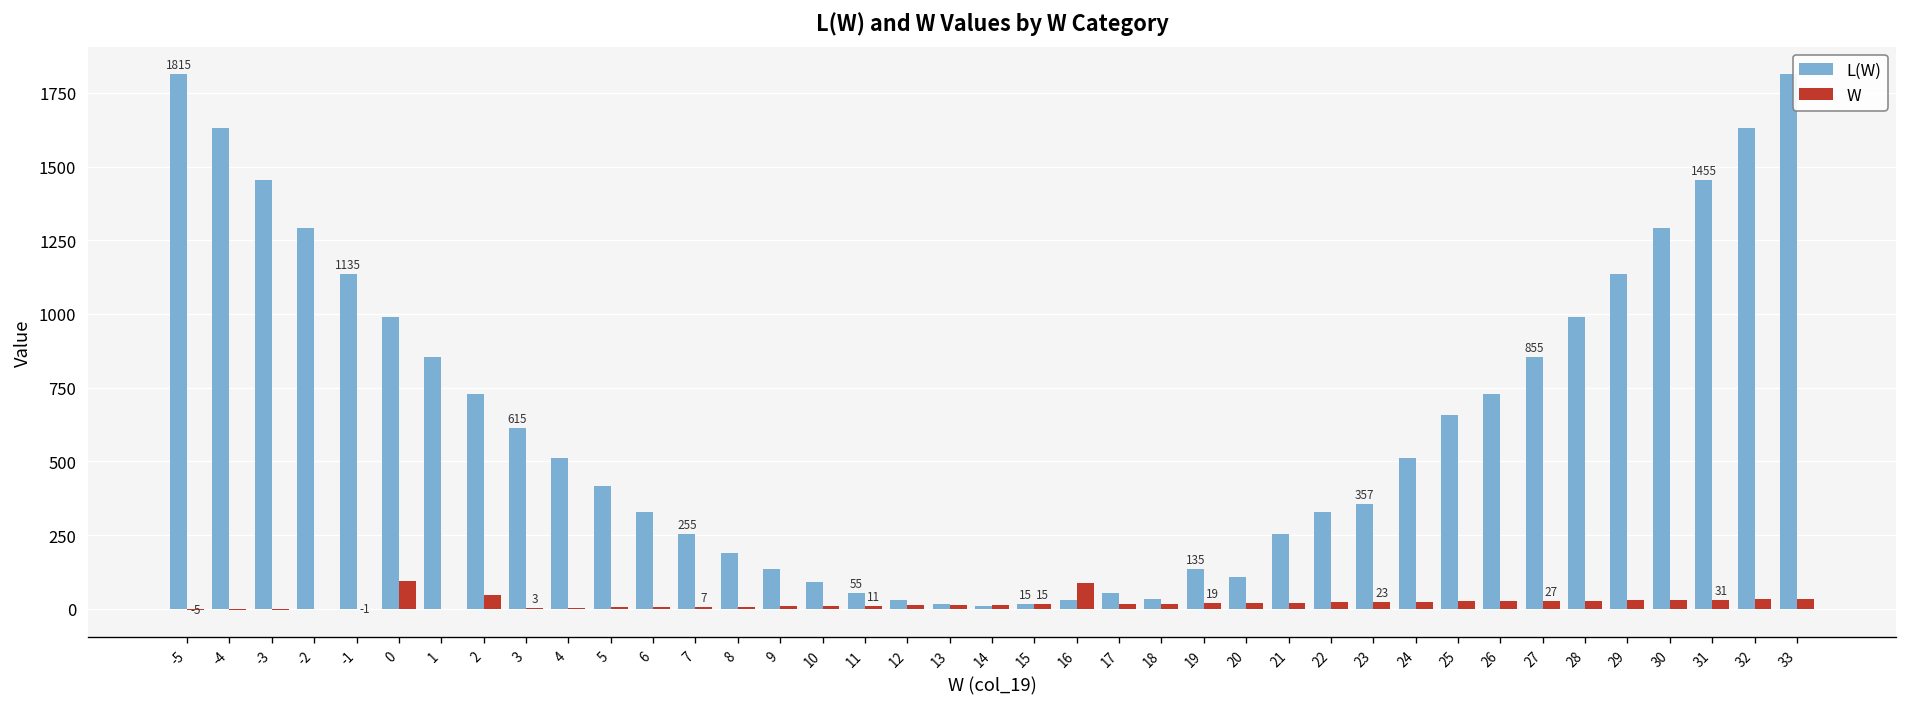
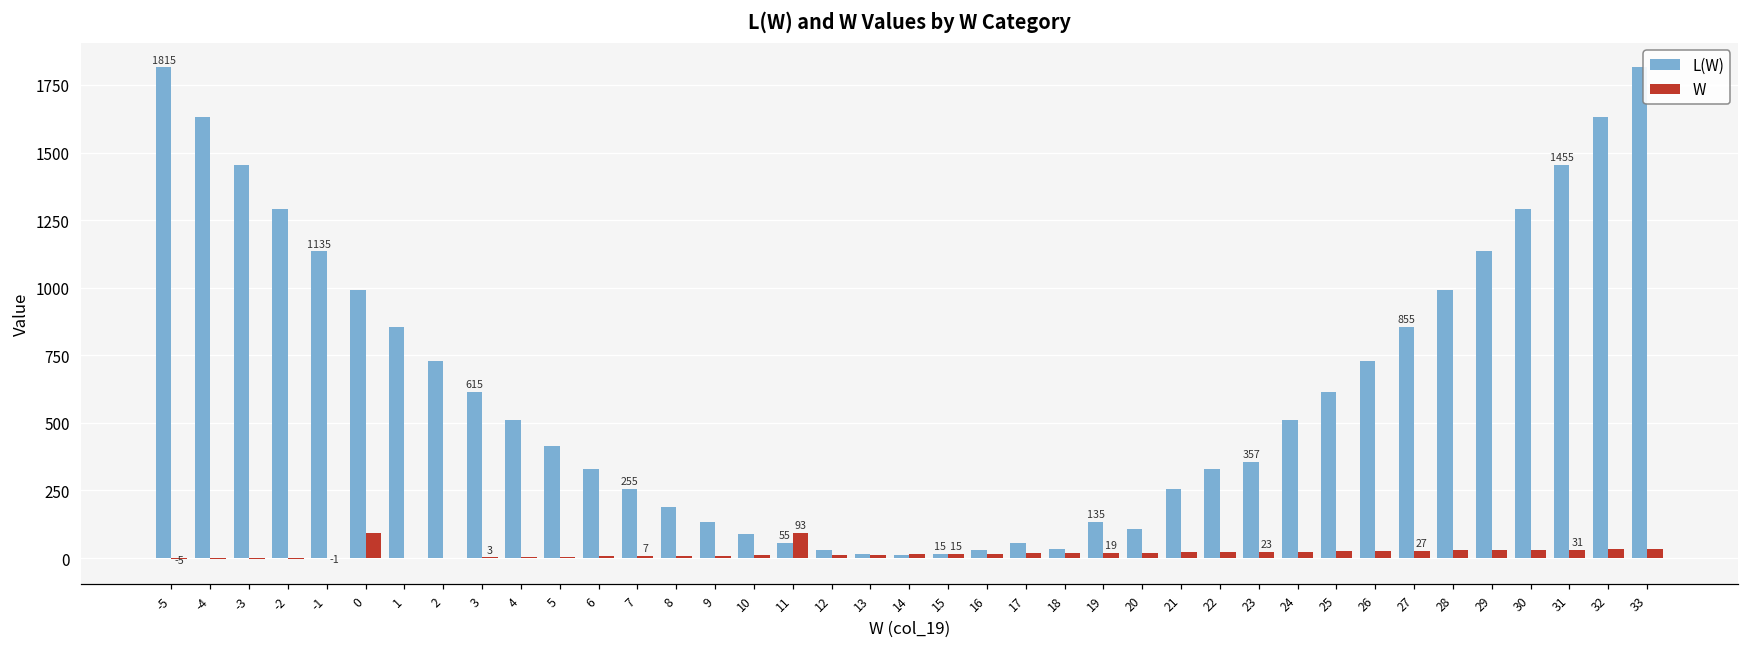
W, 2: 50 -> 0
W, 11: 11 -> 93
W, 16: 90 -> 20
L(W), 25: 660 -> 620
